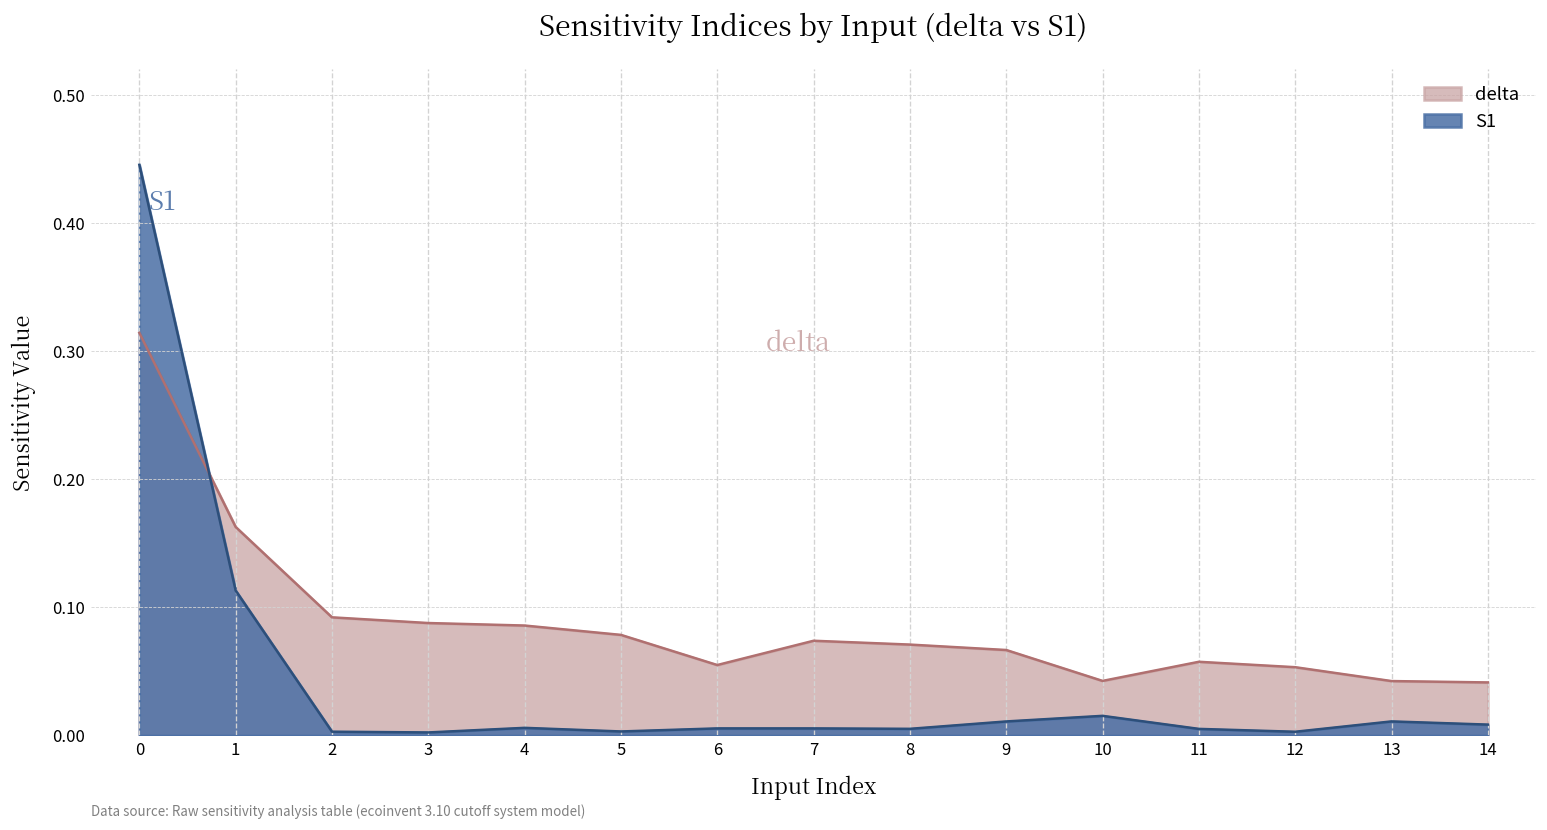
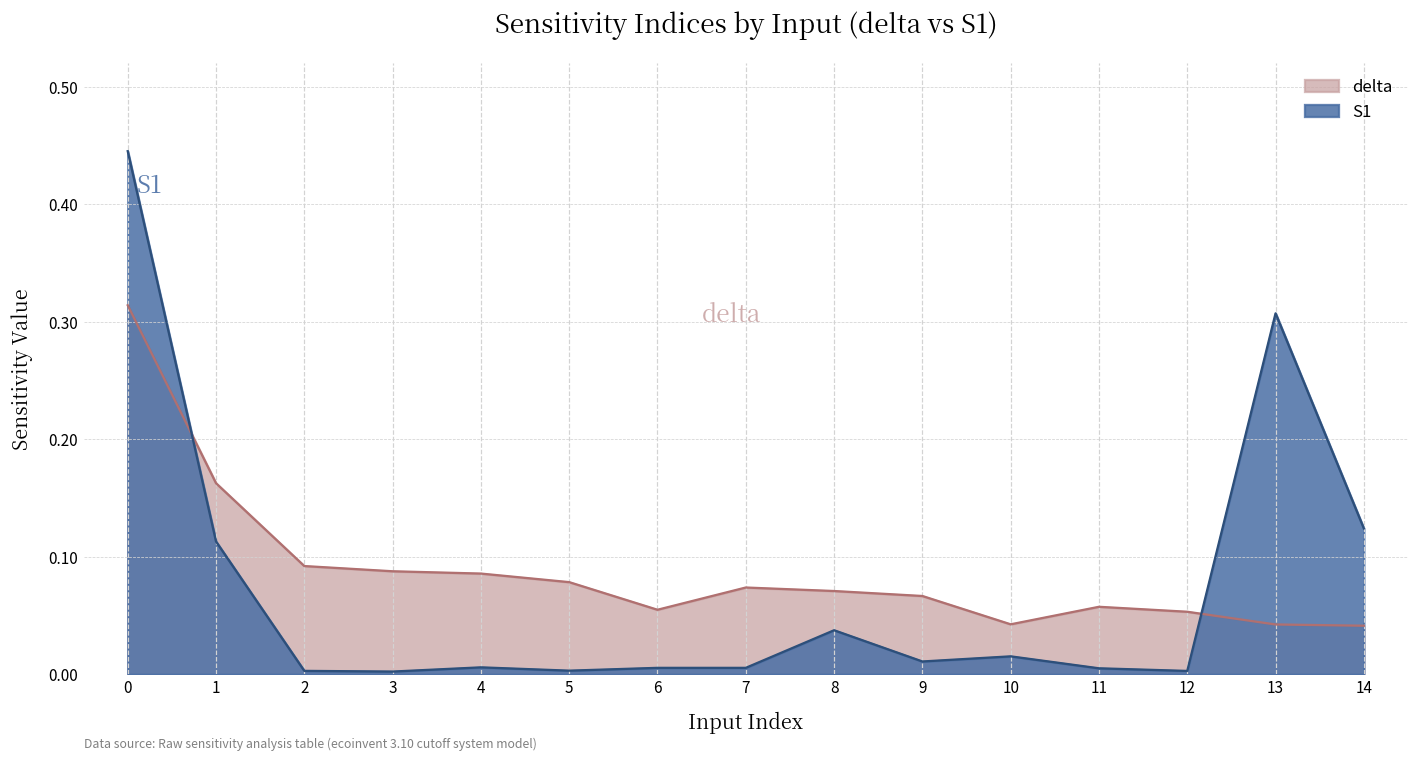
S1, 8: 0.005 -> 0.038
S1, 13: 0.011 -> 0.307
S1, 14: 0.009 -> 0.124
